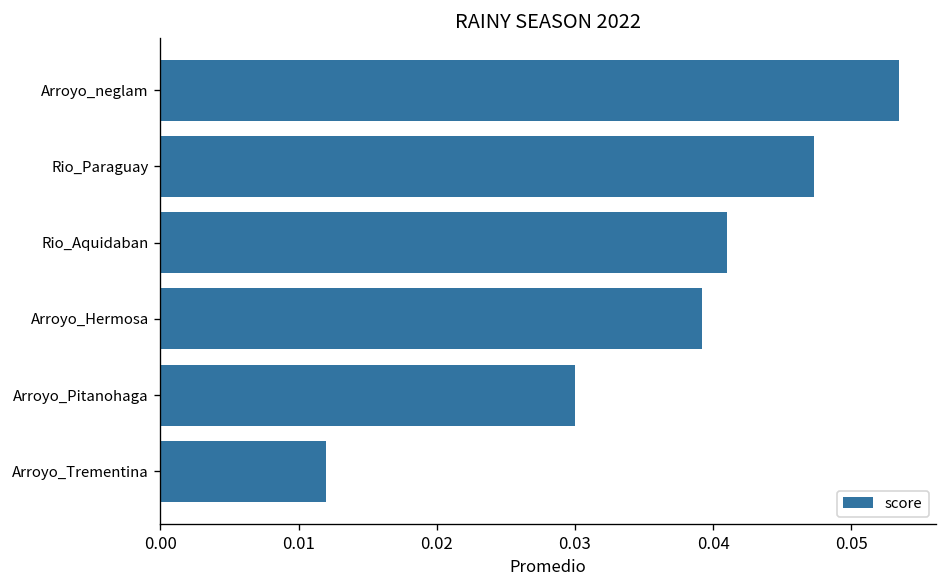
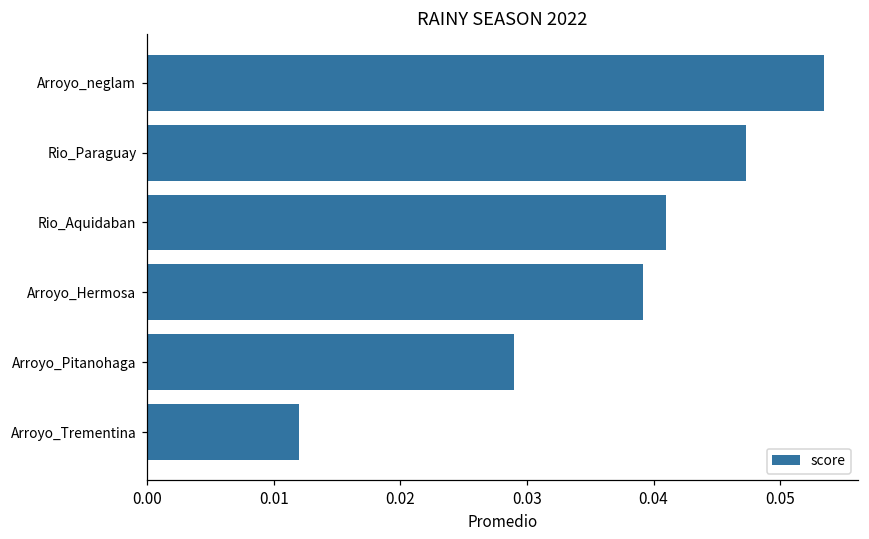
Arroyo_Pitanohaga: 0.030 -> 0.029
